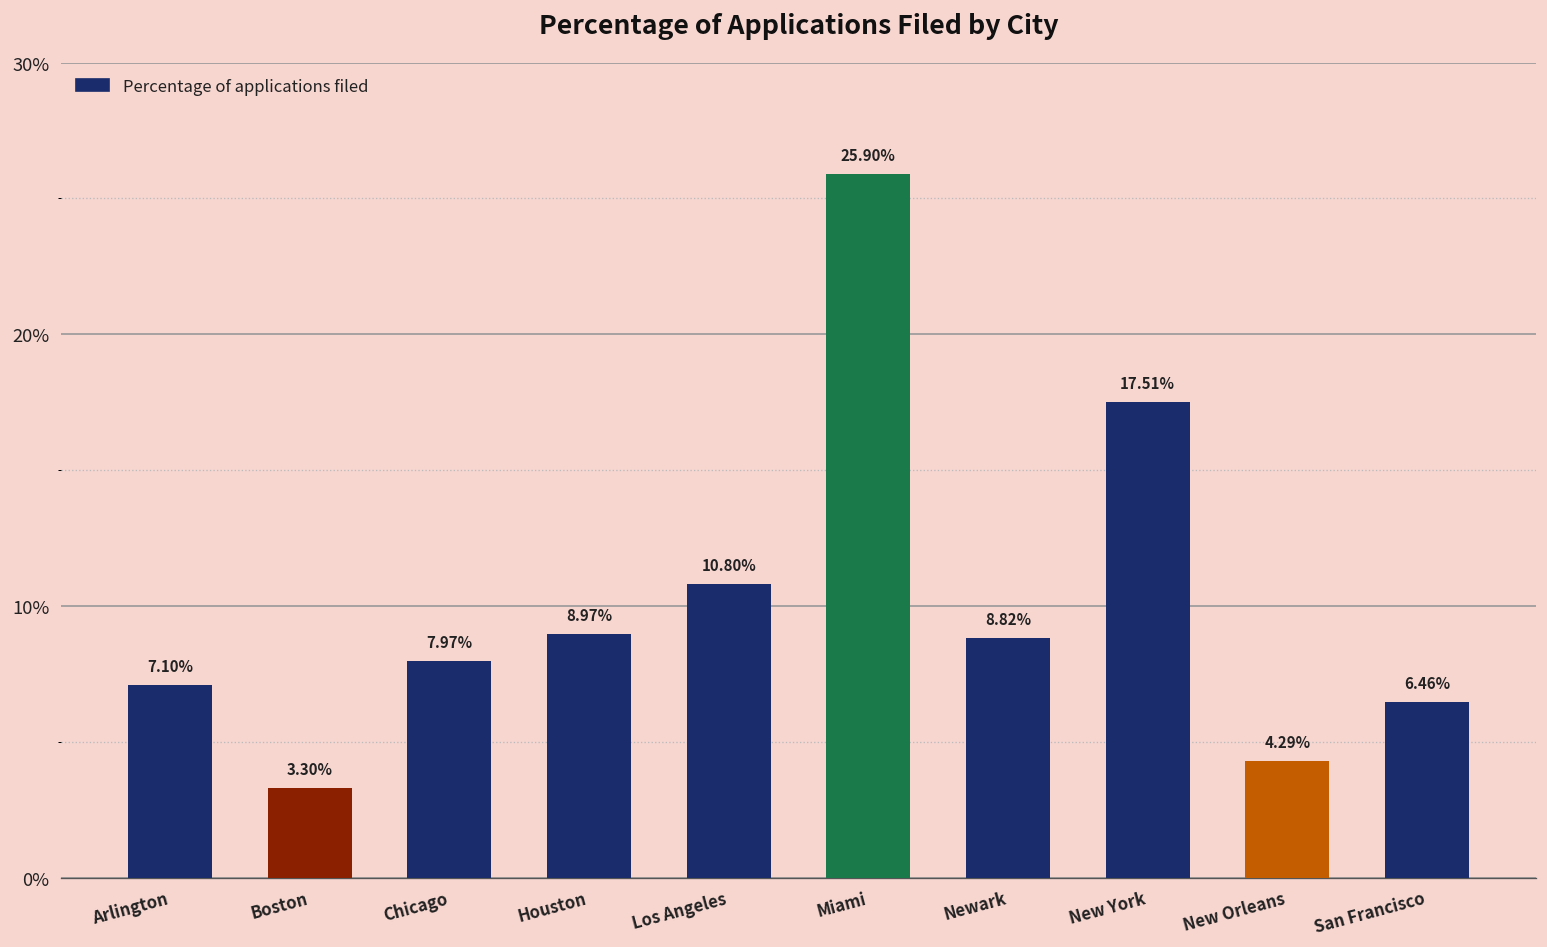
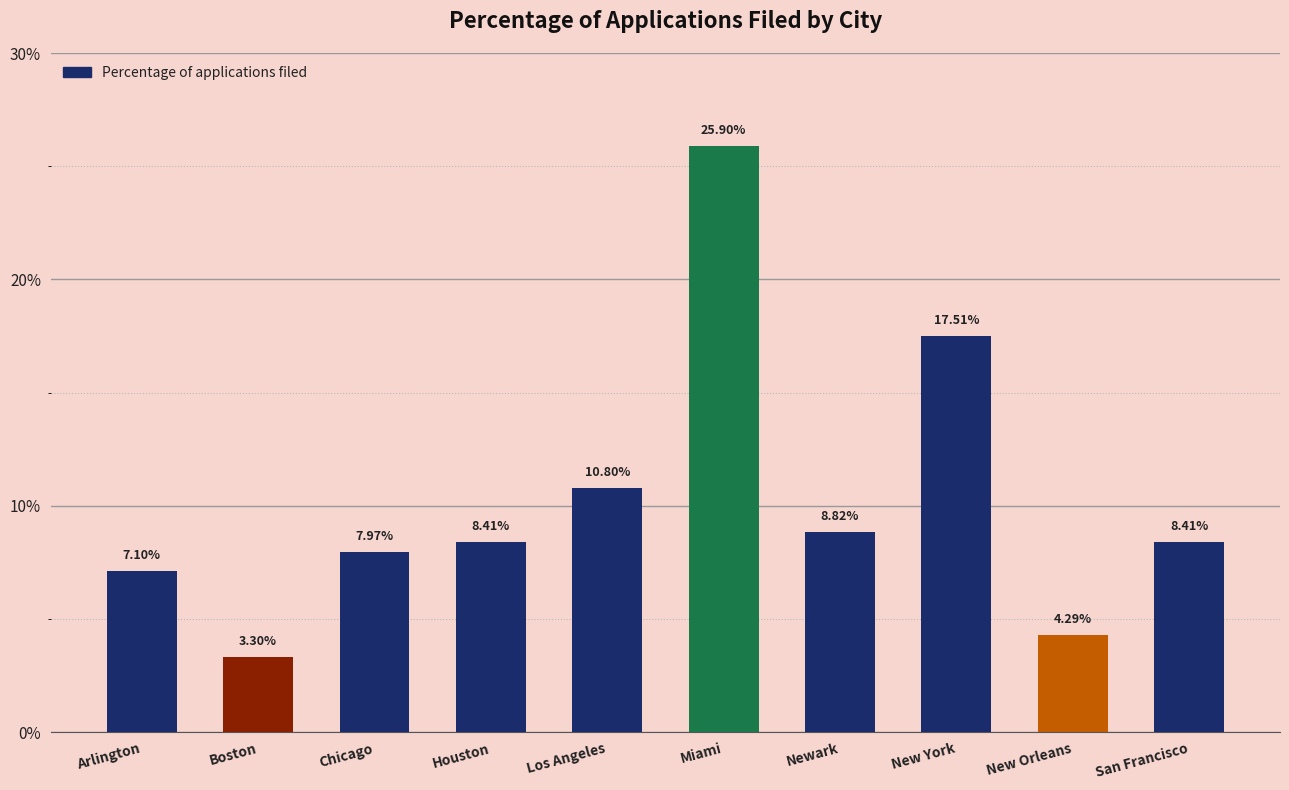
Houston: 8.97% -> 8.41%
San Francisco: 6.46% -> 8.41%
